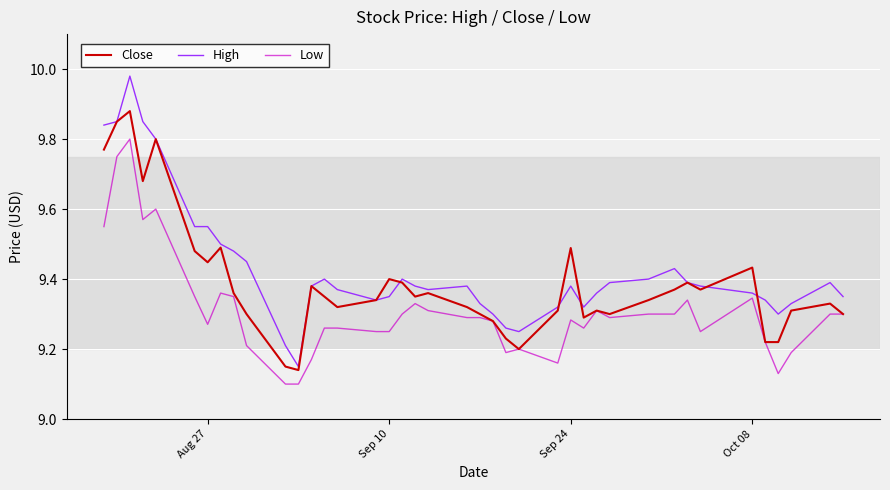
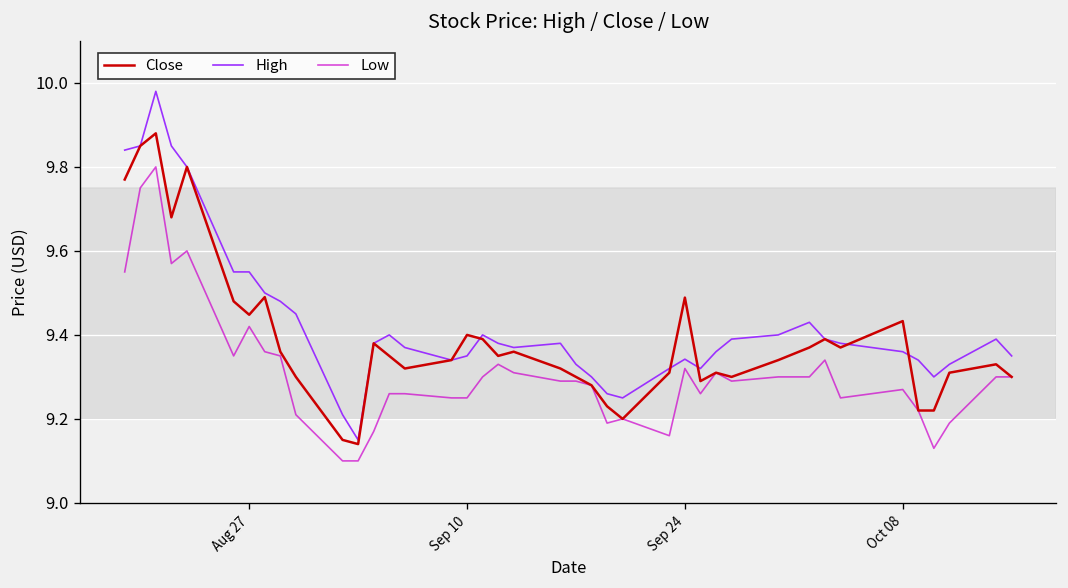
Low, Aug 27: 9.27 -> 9.42
High, Sep 24: 9.38 -> 9.34
Low, Sep 24: 9.28 -> 9.32
Low, Oct 08: 9.35 -> 9.27
